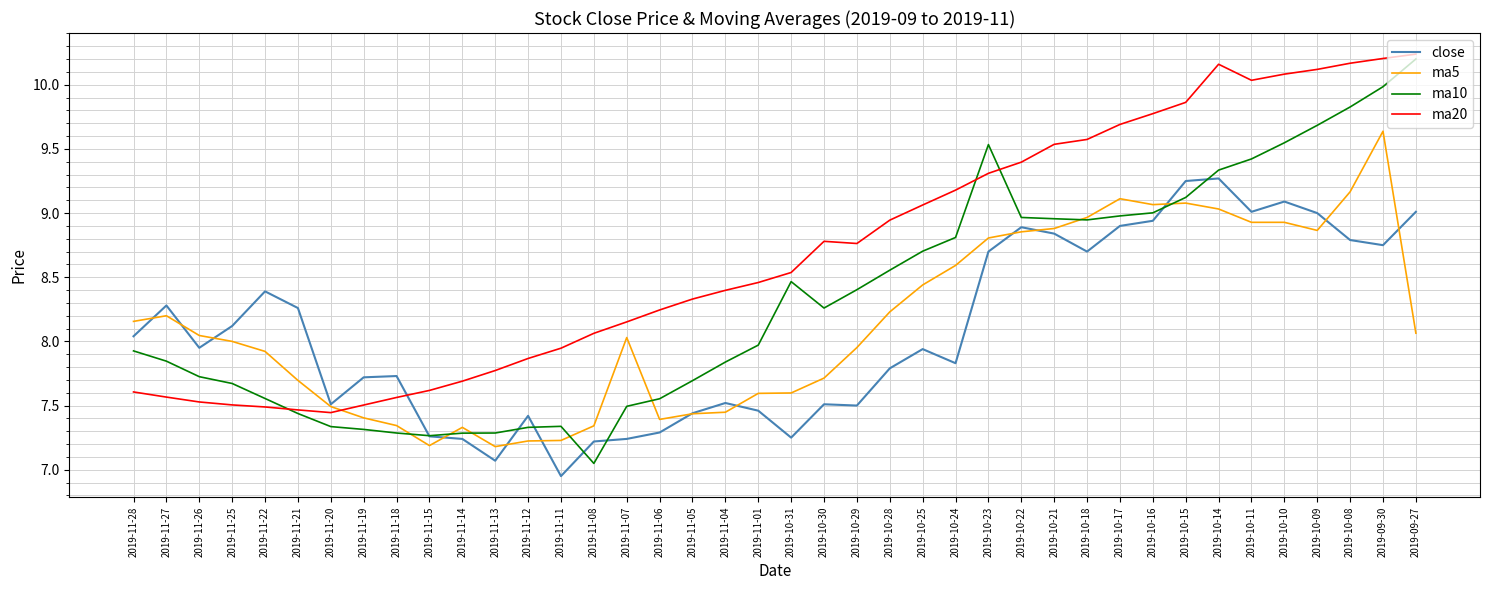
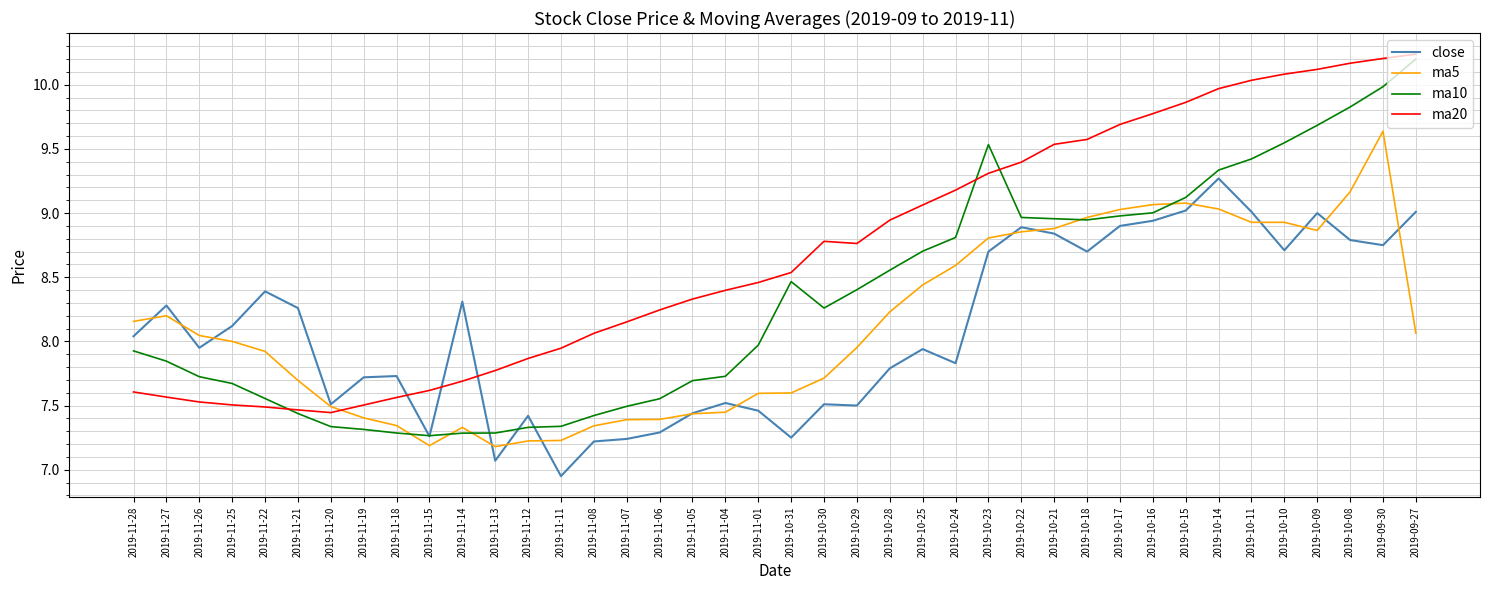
close, 2019-11-14: 7.24 -> 8.31
ma10, 2019-11-08: 7.05 -> 7.42
ma5, 2019-11-07: 8.03 -> 7.39
ma10, 2019-11-04: 7.84 -> 7.73
ma5, 2019-10-17: 9.11 -> 9.03
close, 2019-10-15: 9.25 -> 9.02
ma20, 2019-10-14: 10.16 -> 9.97
close, 2019-10-10: 9.09 -> 8.71
